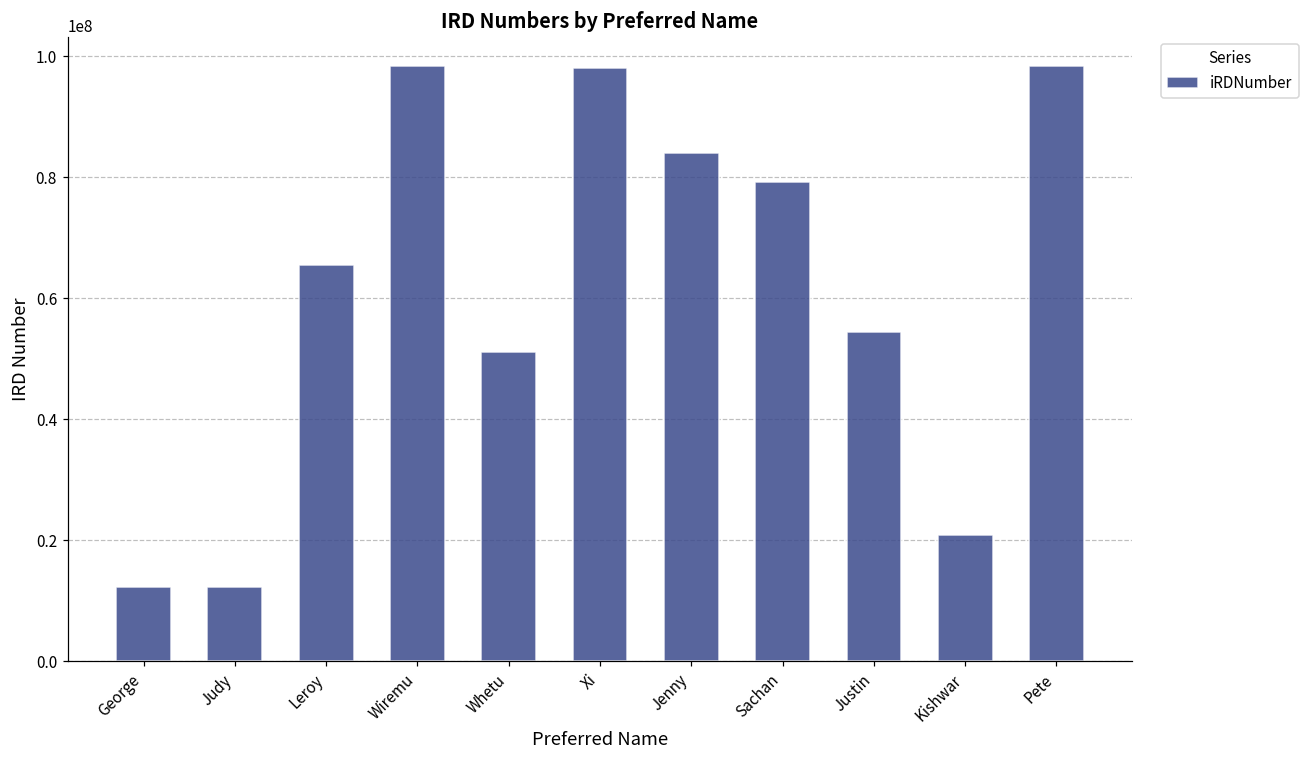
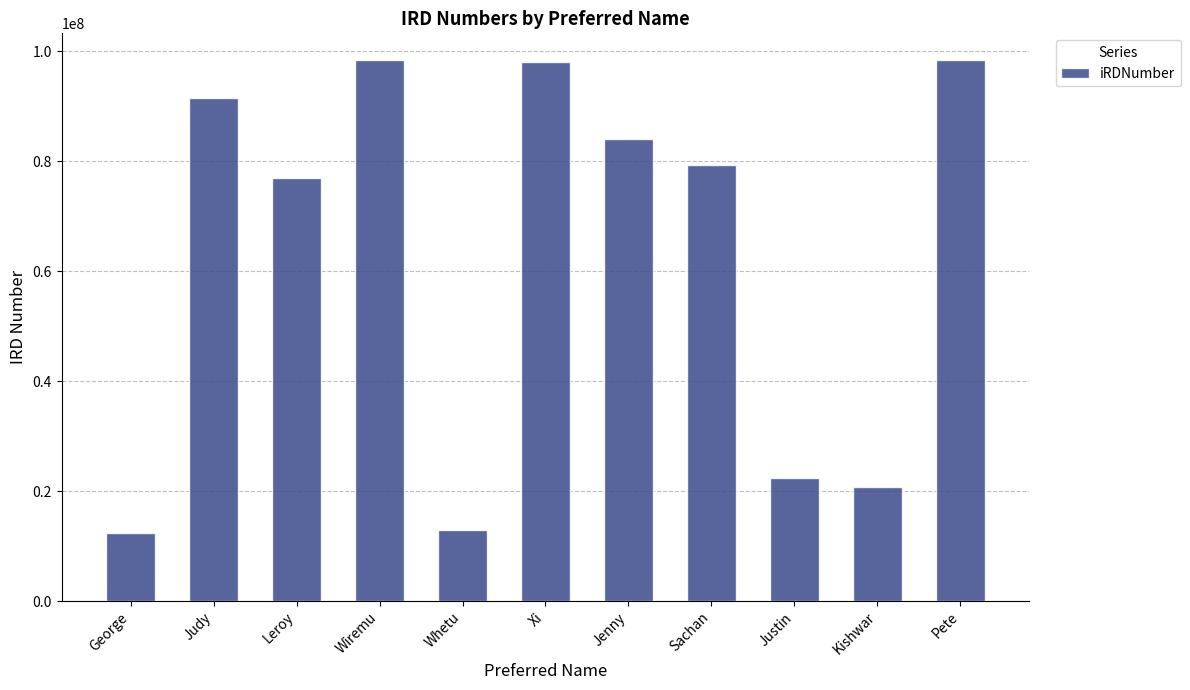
Judy: 12000000 -> 91000000
Leroy: 65000000 -> 77000000
Whetu: 51000000 -> 13000000
Justin: 54000000 -> 22000000
